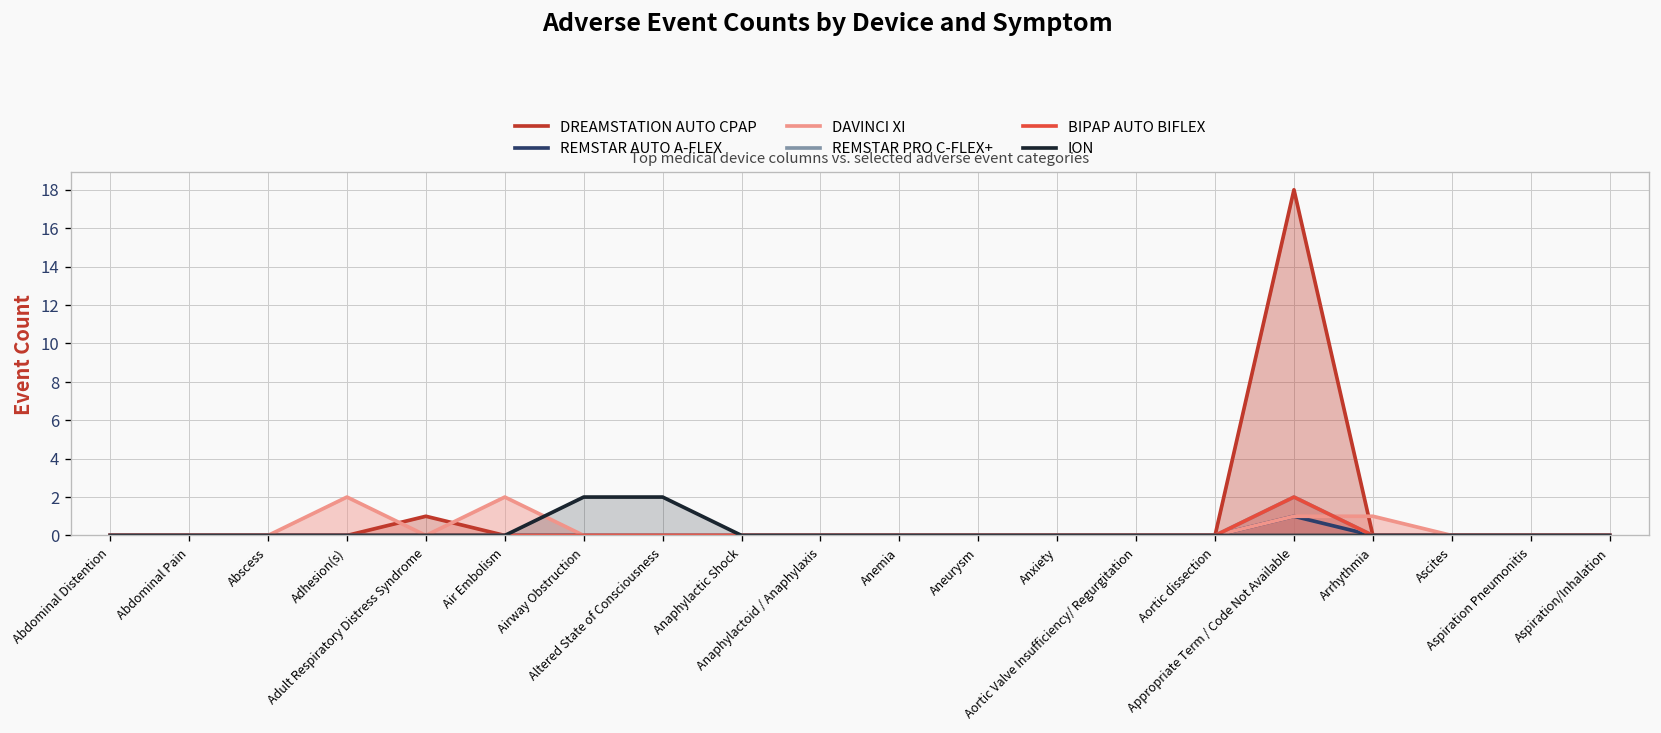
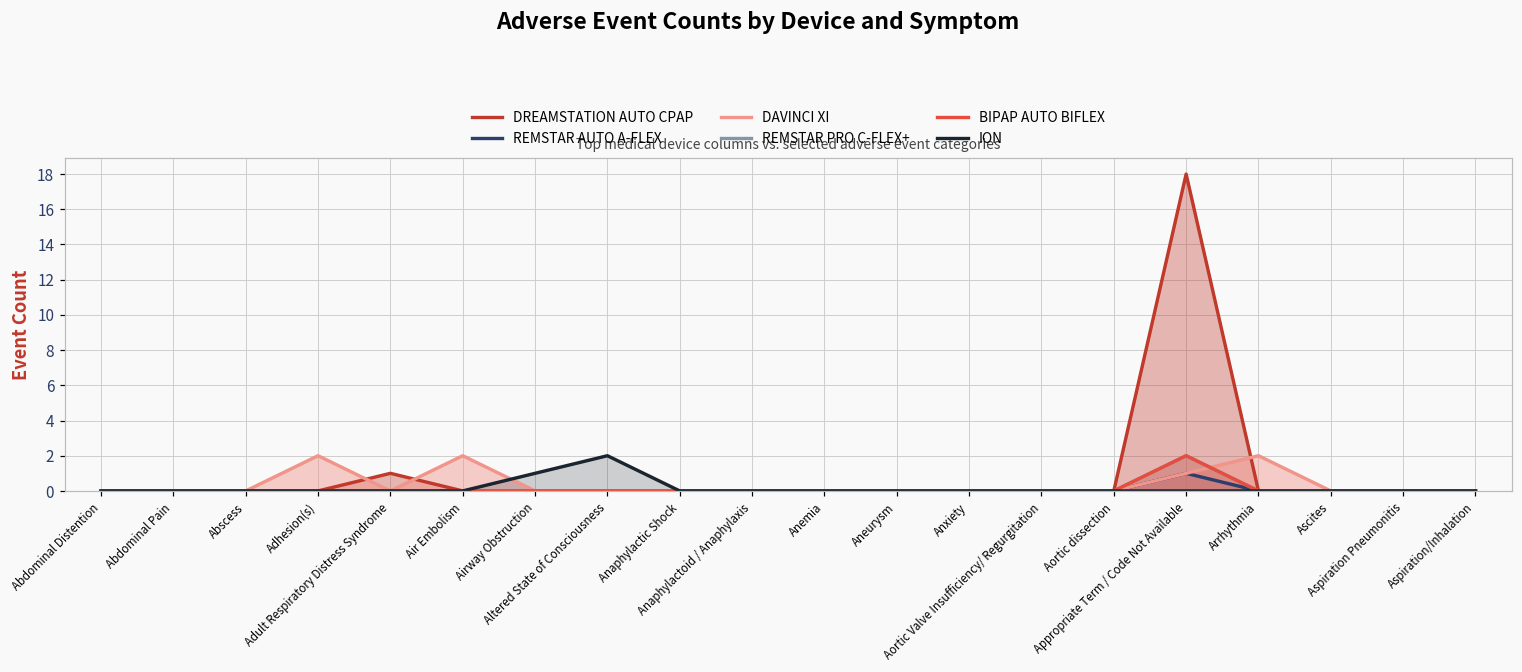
ION, Airway Obstruction: 2 -> 1
DAVINCI XI, Arrhythmia: 1 -> 2
